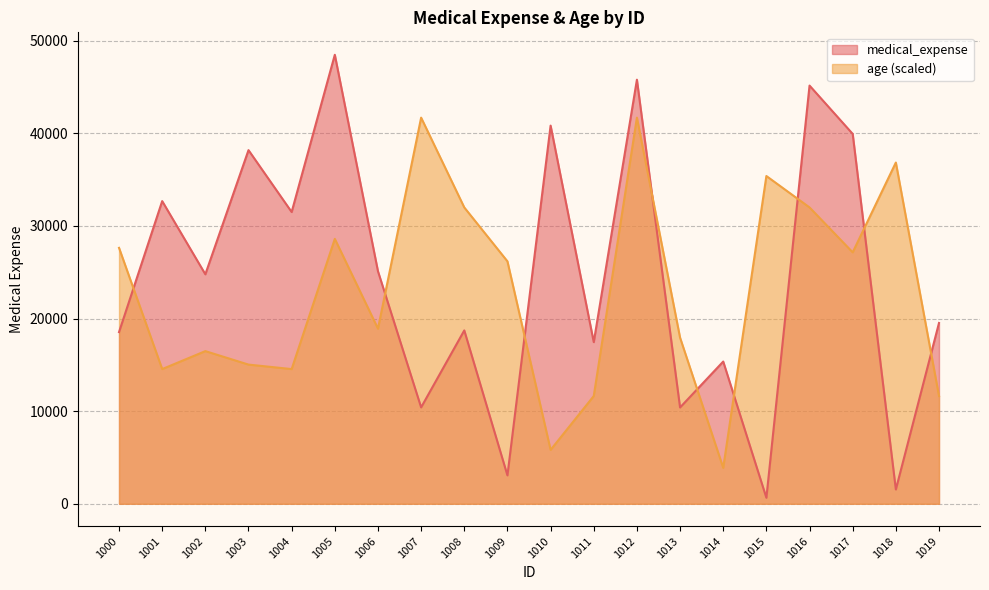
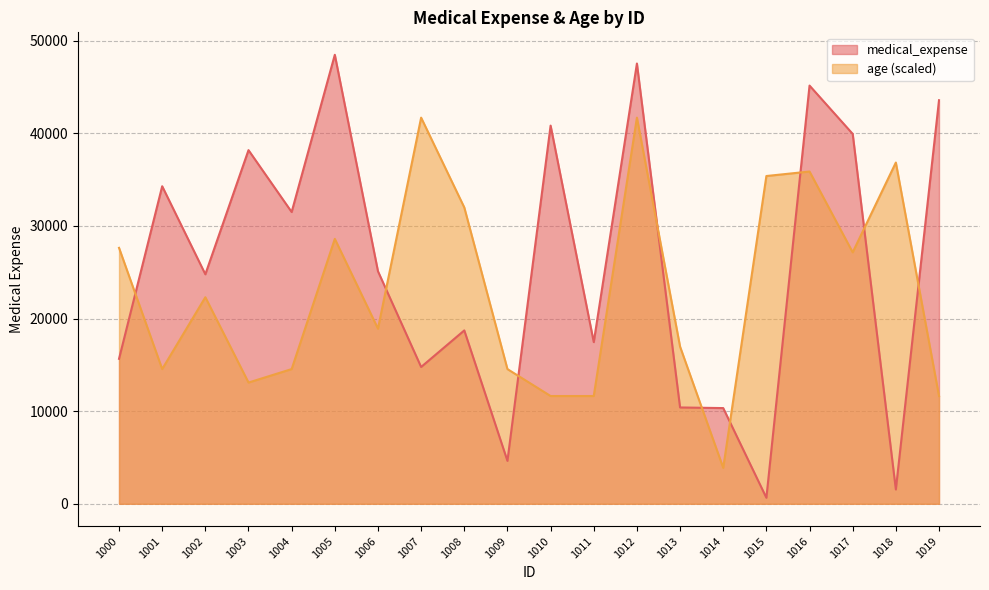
medical_expense, 1000: 19000 -> 16000
medical_expense, 1001: 33000 -> 34000
age (scaled), 1002: 16000 -> 22000
age (scaled), 1003: 15000 -> 13000
medical_expense, 1007: 10000 -> 15000
medical_expense, 1009: 3000 -> 5000
age (scaled), 1009: 26000 -> 15000
age (scaled), 1010: 6000 -> 12000
medical_expense, 1012: 46000 -> 48000
age (scaled), 1013: 18000 -> 17000
medical_expense, 1014: 15000 -> 10000
age (scaled), 1016: 32000 -> 36000
medical_expense, 1019: 20000 -> 44000
